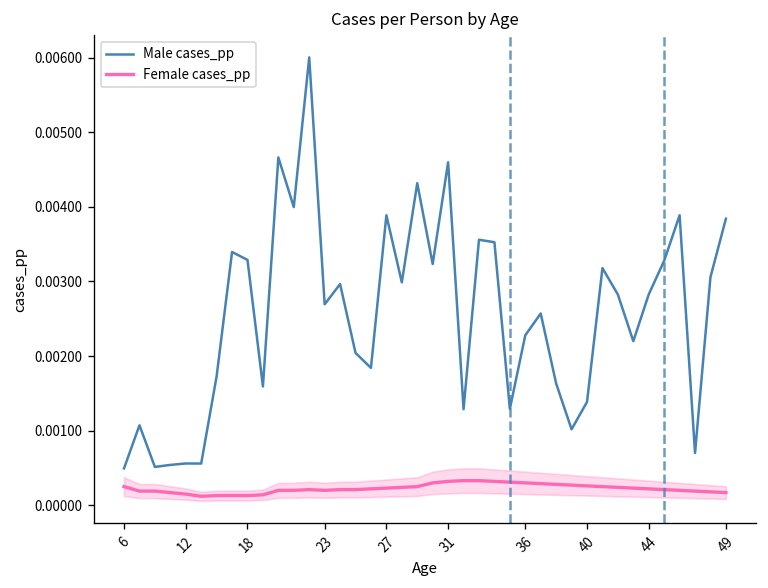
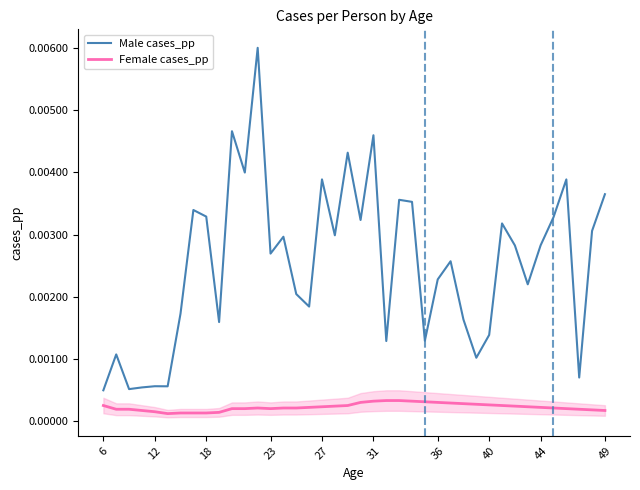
Male cases_pp, 49: 0.0038 -> 0.0036
